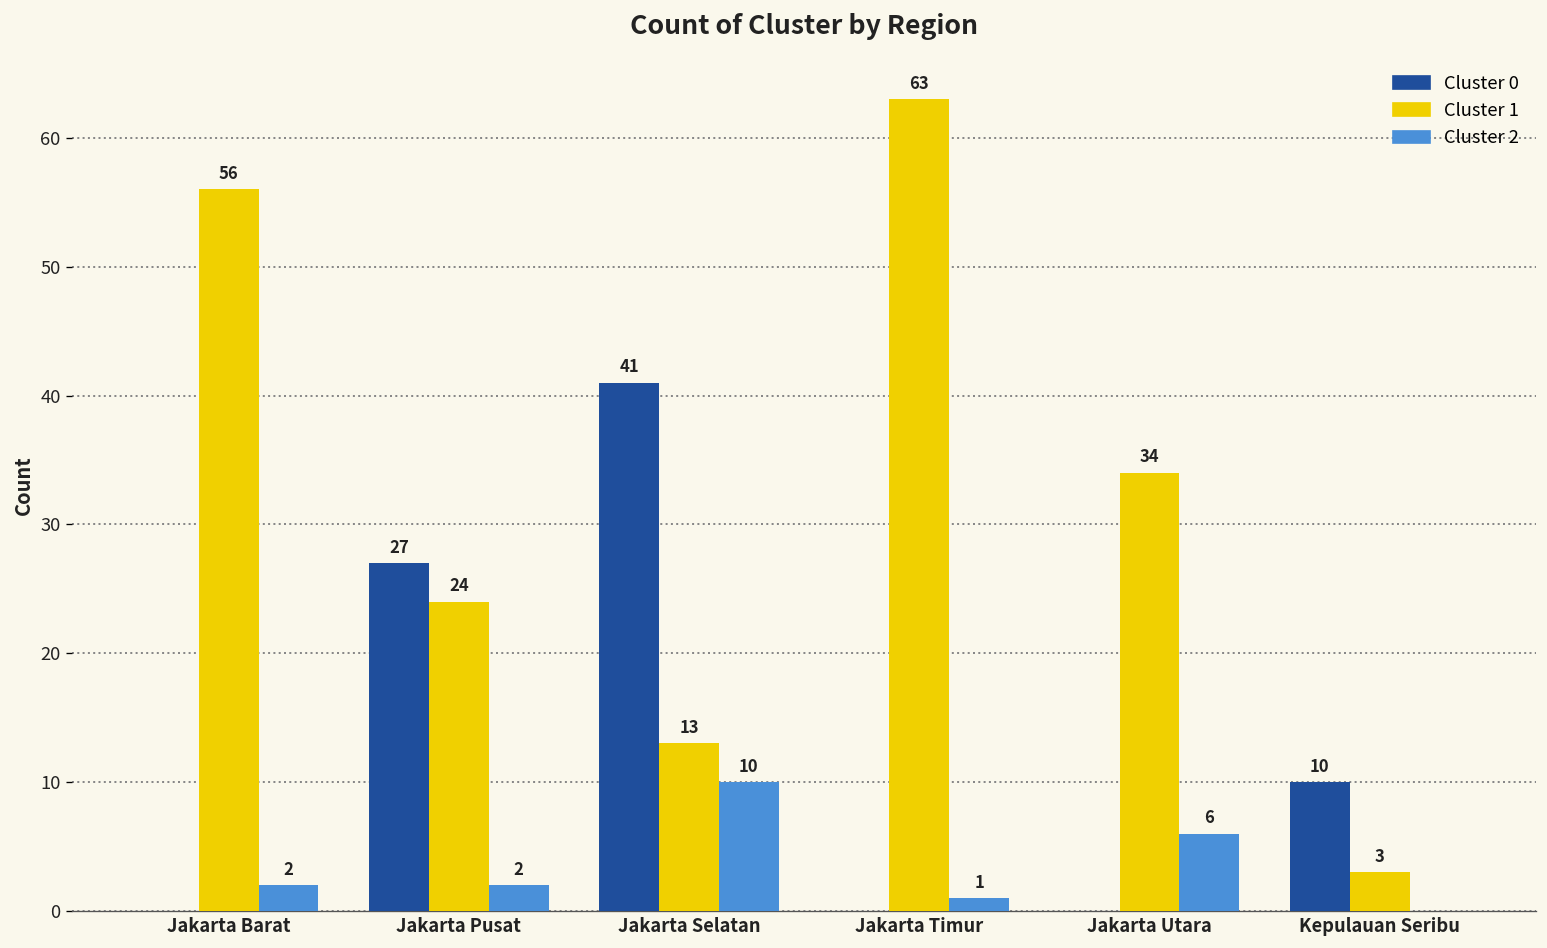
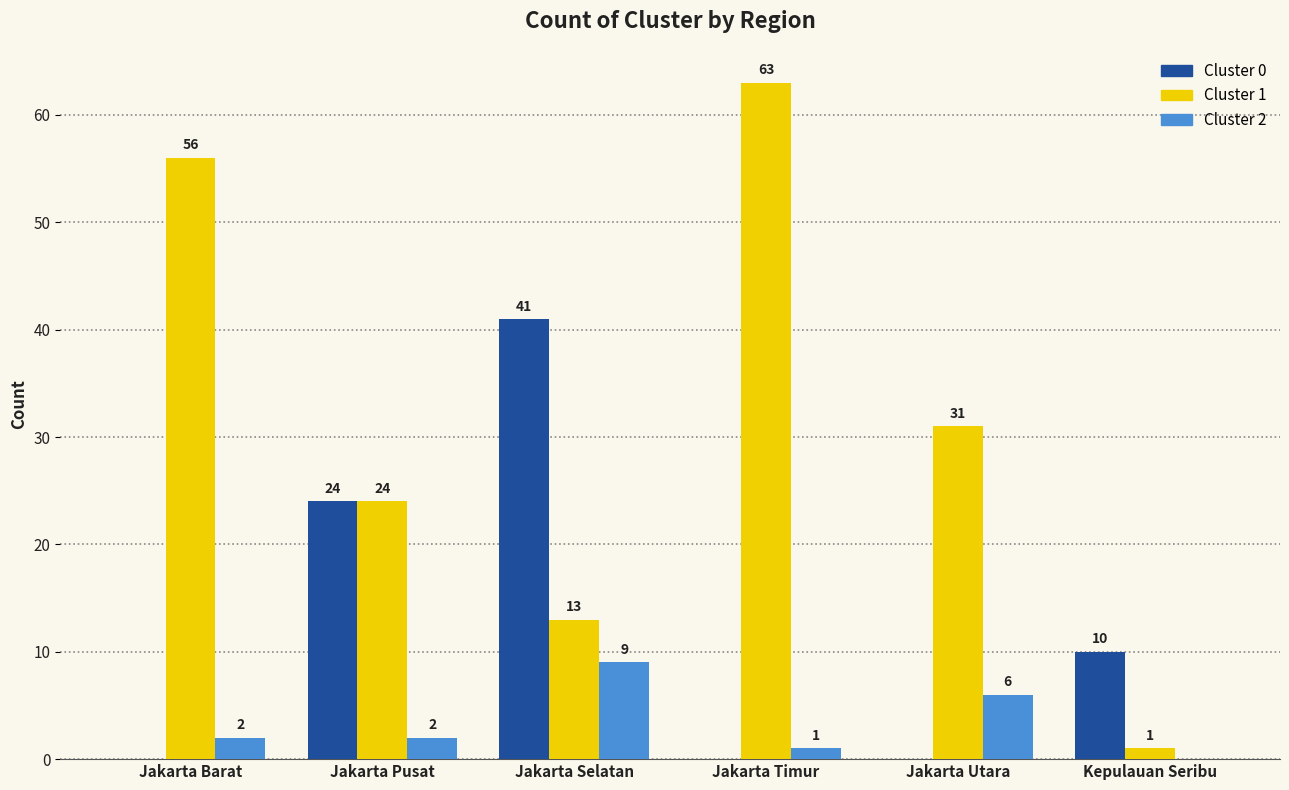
Cluster 0, Jakarta Pusat: 27 -> 24
Cluster 2, Jakarta Selatan: 10 -> 9
Cluster 1, Jakarta Utara: 34 -> 31
Cluster 1, Kepulauan Seribu: 3 -> 1
